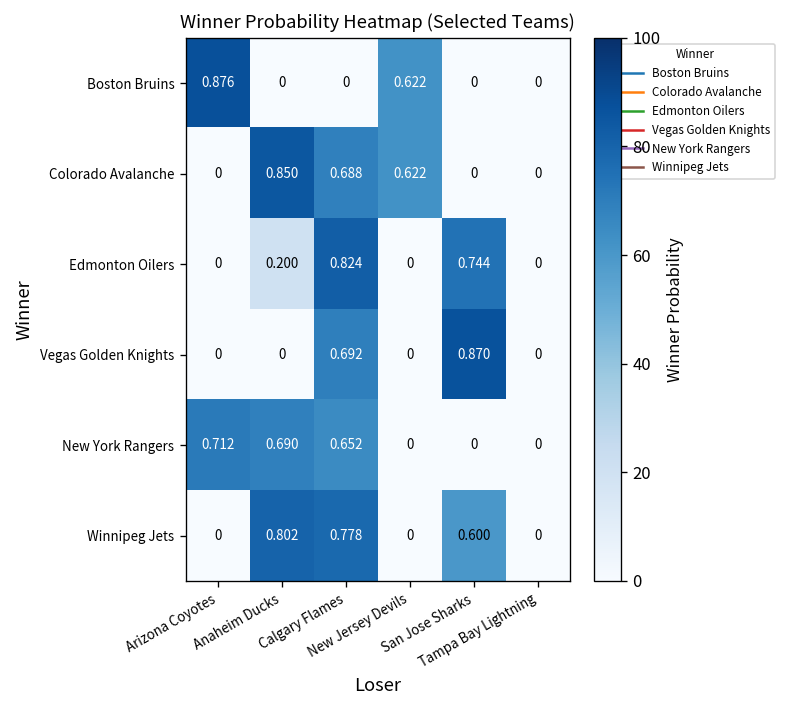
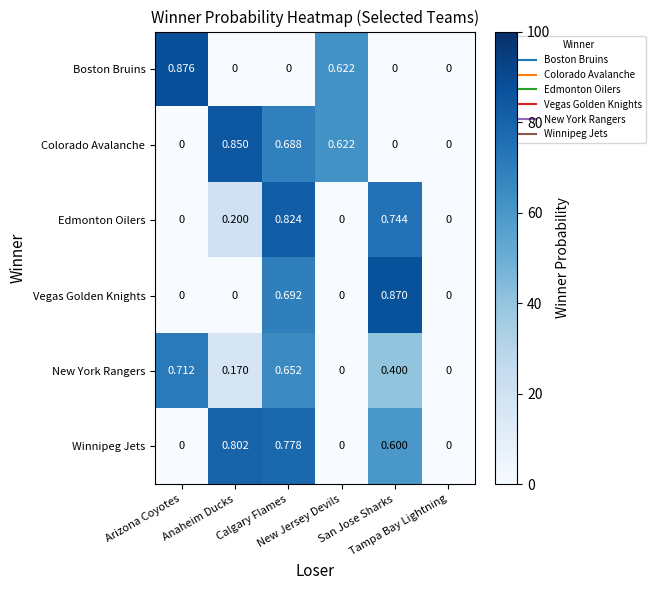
New York Rangers, Anaheim Ducks: 0.690 -> 0.170
New York Rangers, San Jose Sharks: 0 -> 0.400
